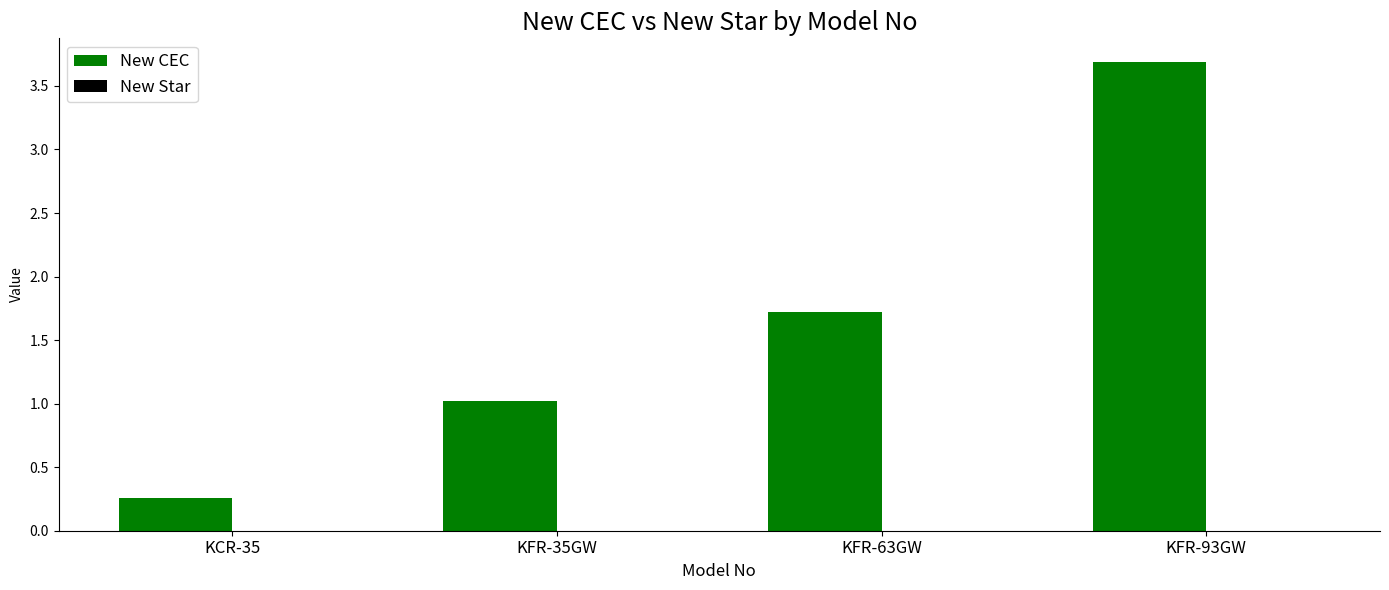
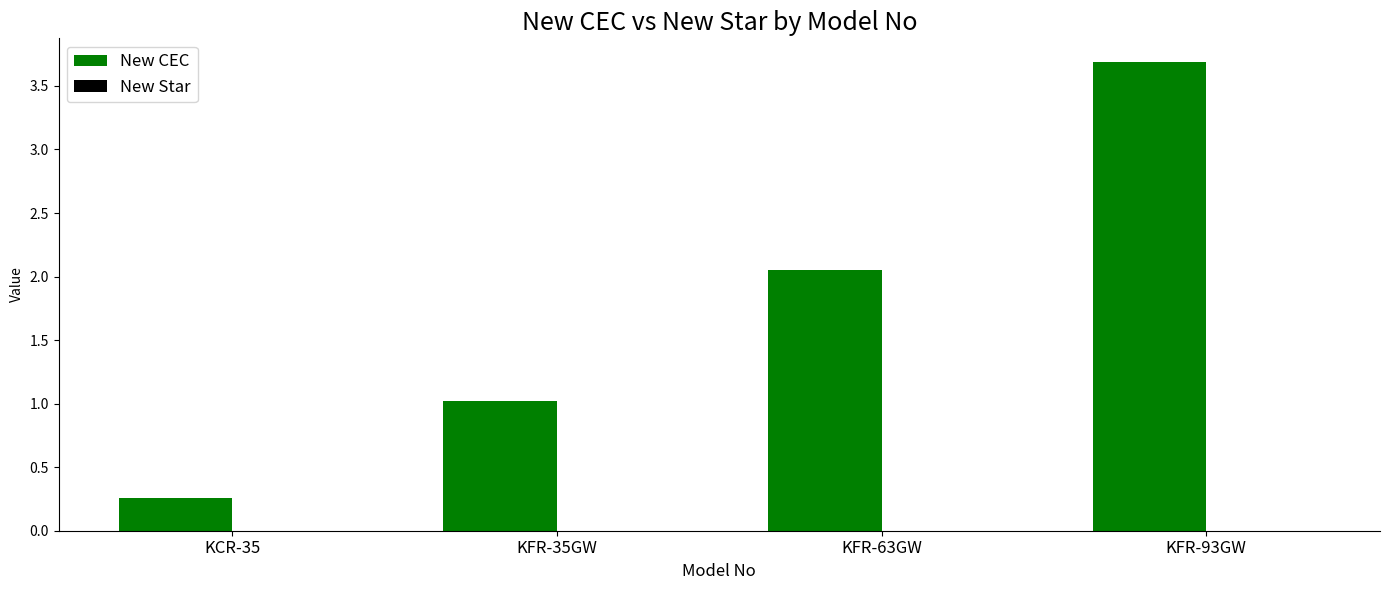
New CEC, KFR-63GW: 1.72 -> 2.05
